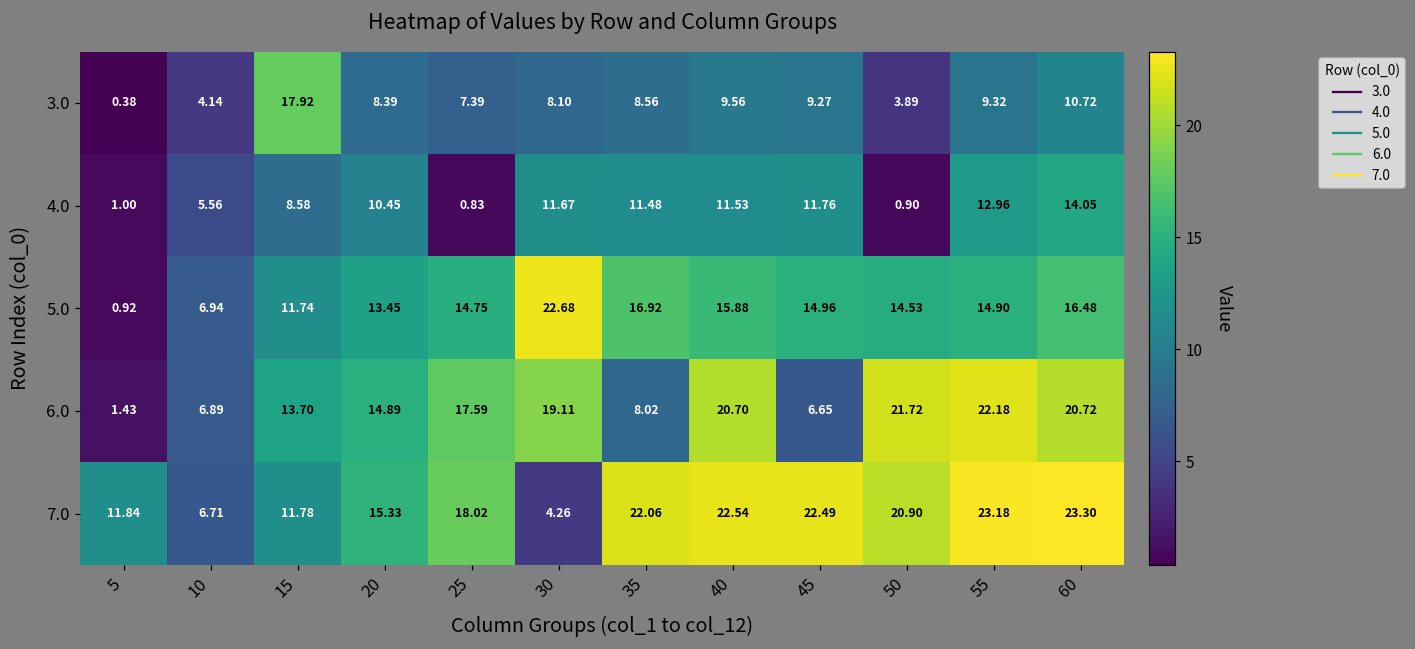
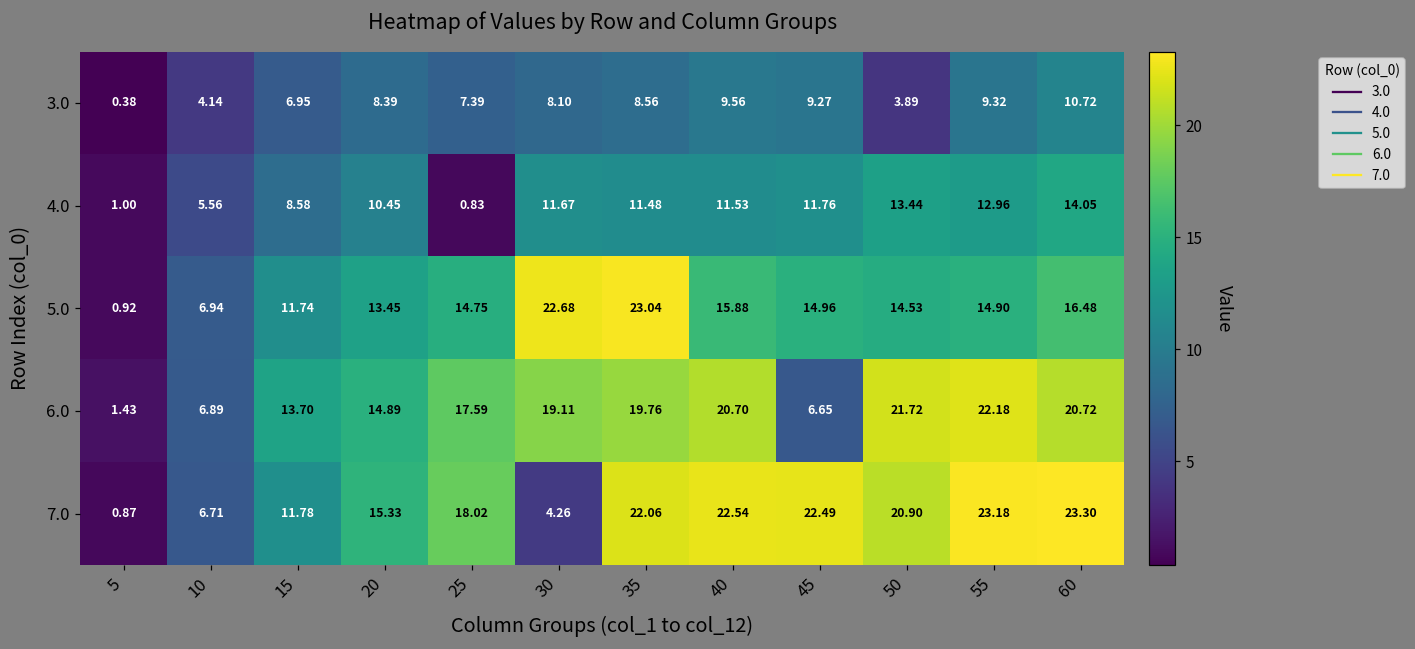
3.0, 15: 17.92 -> 6.95
4.0, 50: 0.90 -> 13.44
5.0, 35: 16.92 -> 23.04
6.0, 35: 8.02 -> 19.76
7.0, 5: 11.84 -> 0.87
